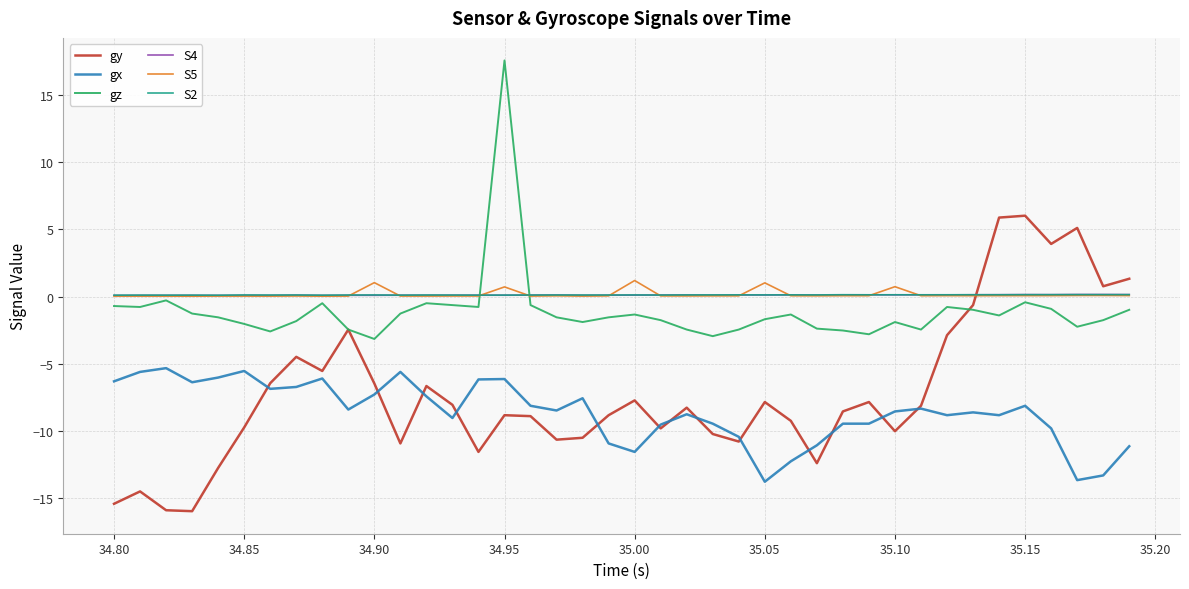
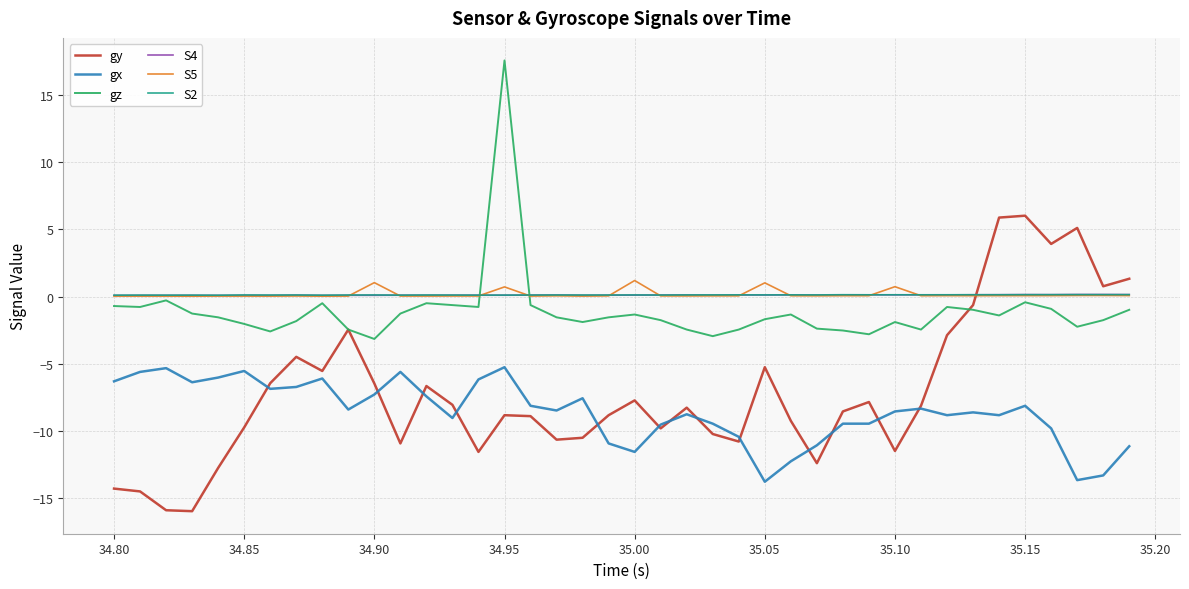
gy, 34.80: -15.4 -> -14.3
gx, 34.95: -6.1 -> -5.3
gy, 35.05: -7.8 -> -5.3
gy, 35.10: -10.0 -> -11.5
